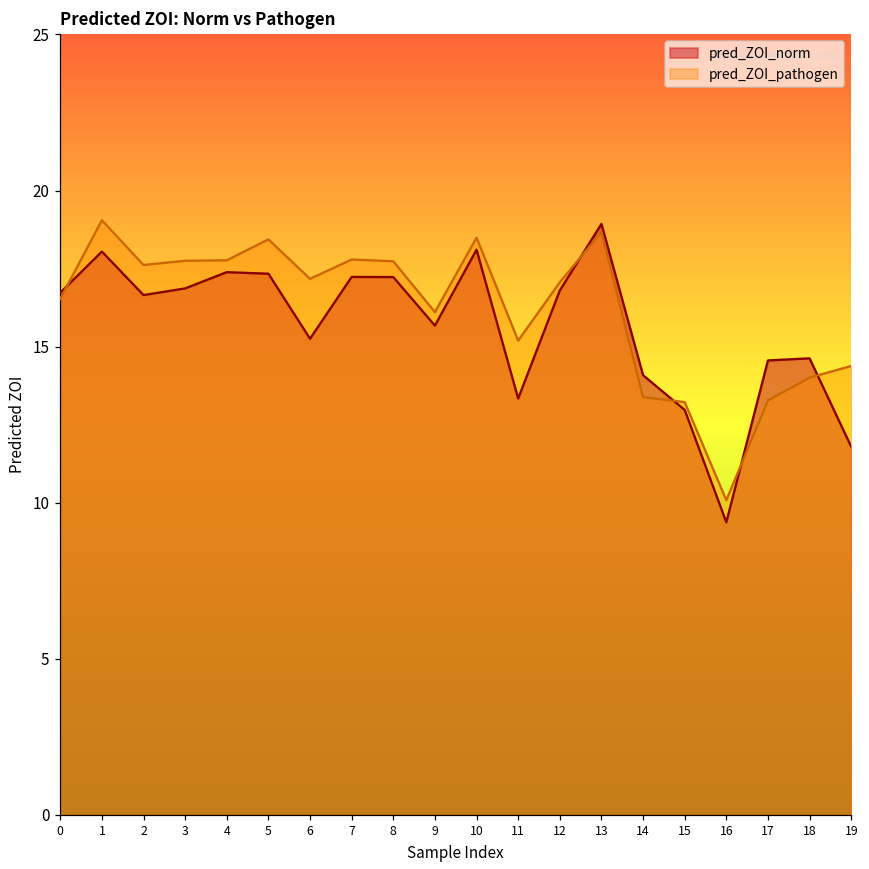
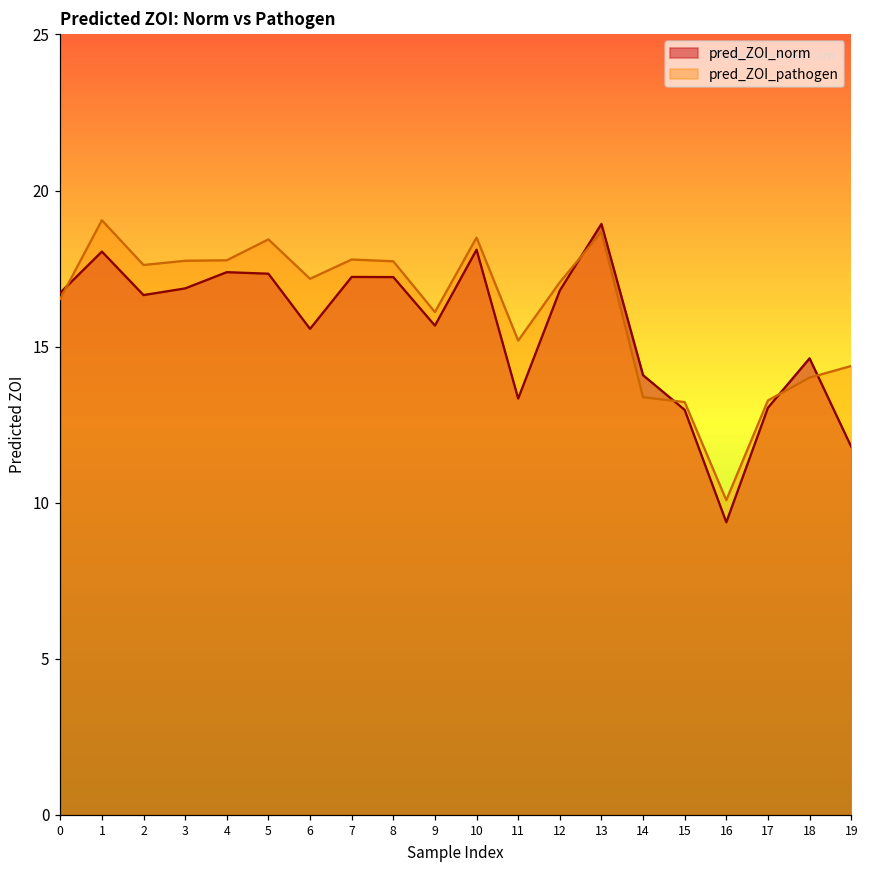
pred_ZOI_norm, 6: 15.3 -> 15.6
pred_ZOI_norm, 17: 14.6 -> 13.0
